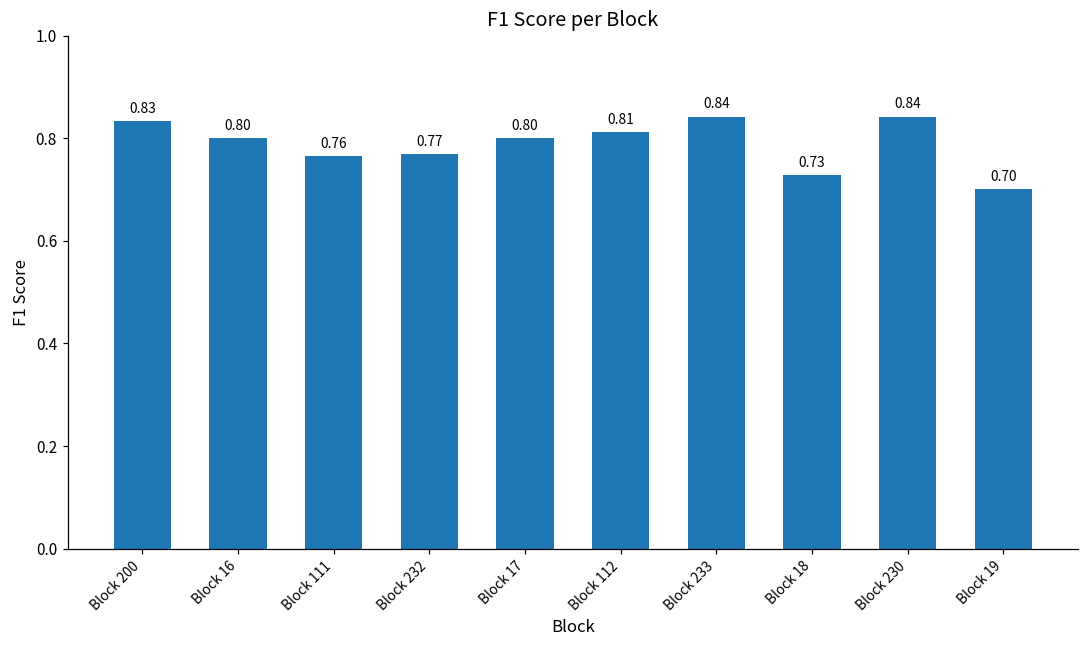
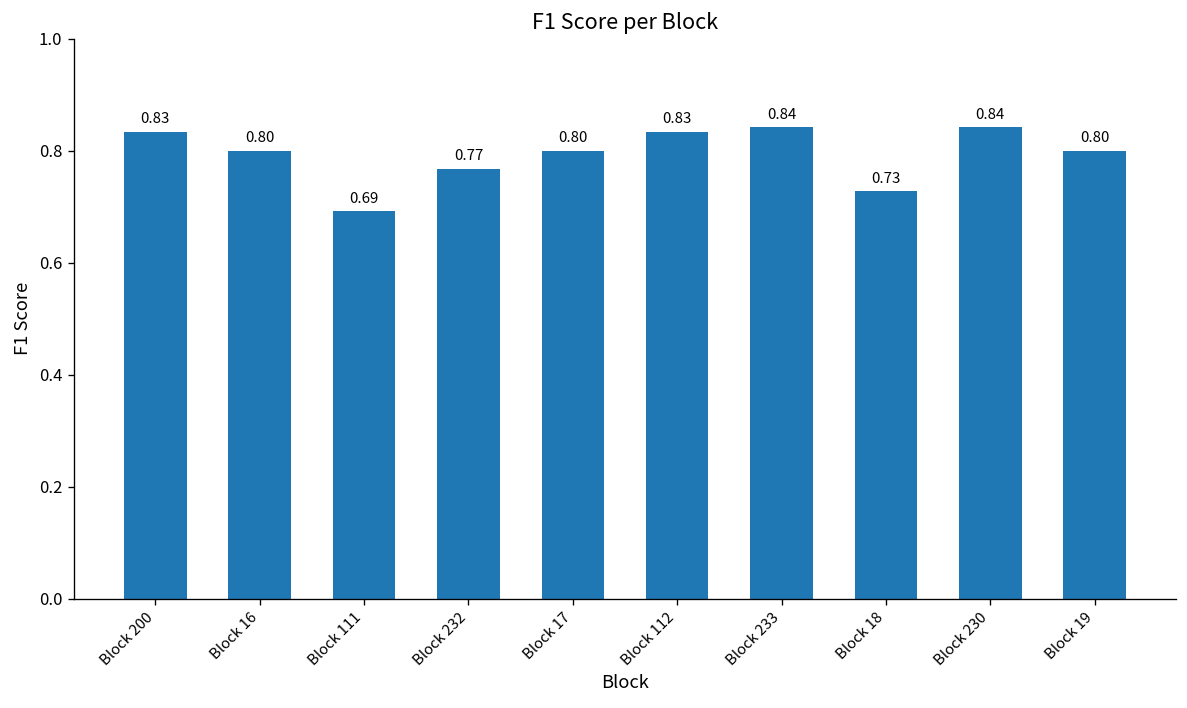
Block 111: 0.76 -> 0.69
Block 112: 0.81 -> 0.83
Block 19: 0.70 -> 0.80
